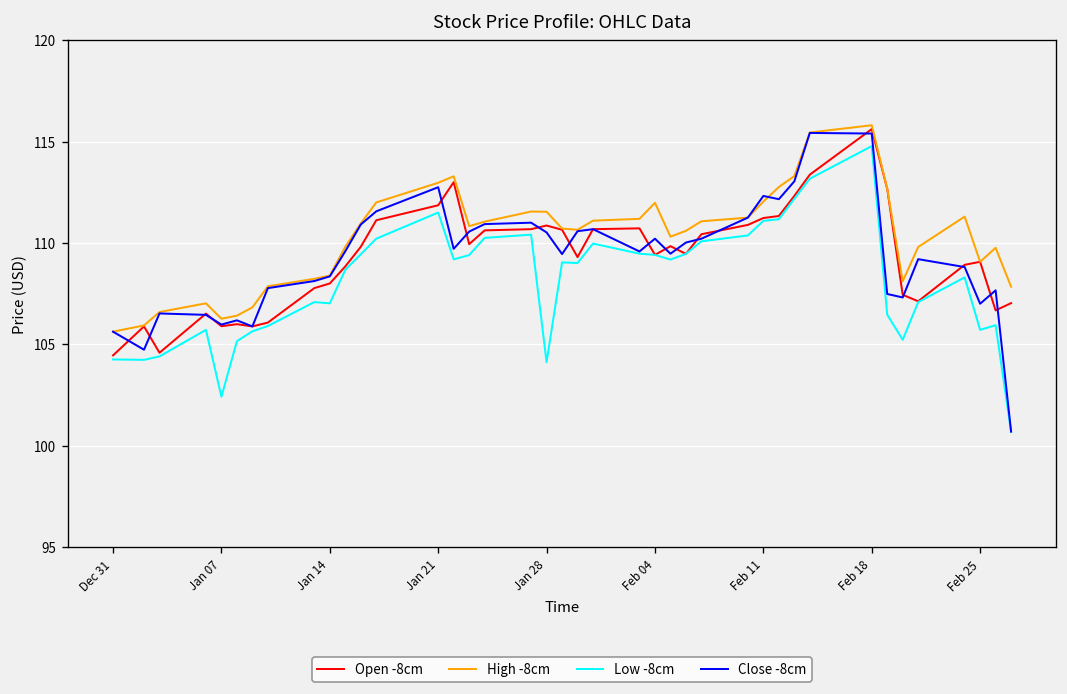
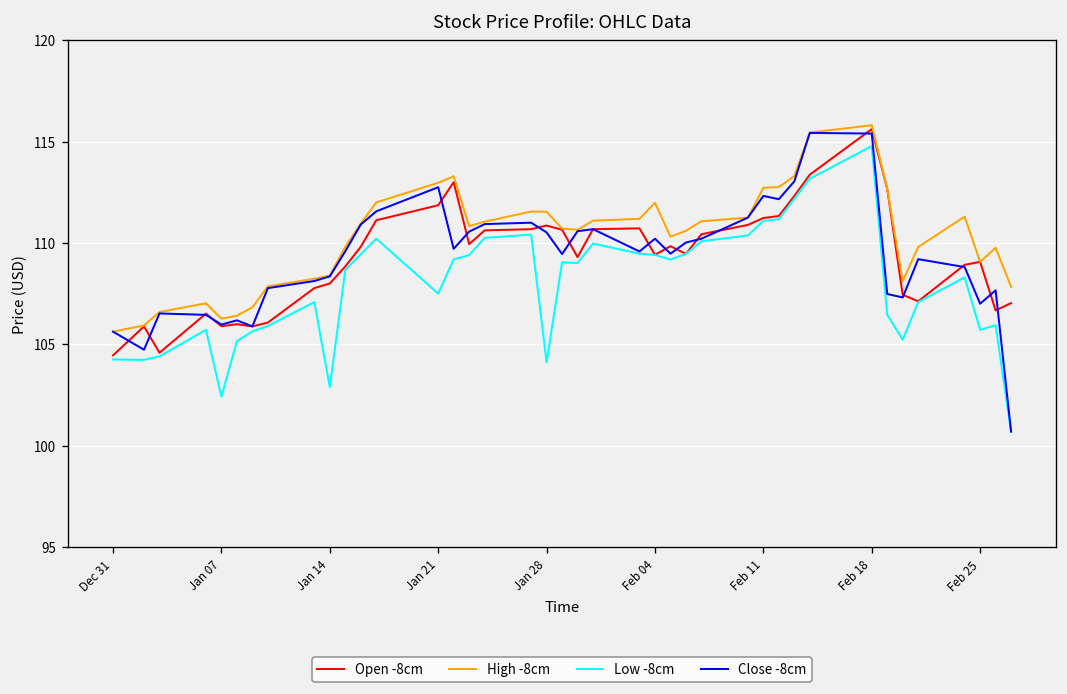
Low -8cm, Jan 14: 107.0 -> 102.9
Low -8cm, Jan 21: 111.5 -> 107.5
High -8cm, Feb 11: 112.0 -> 112.7
